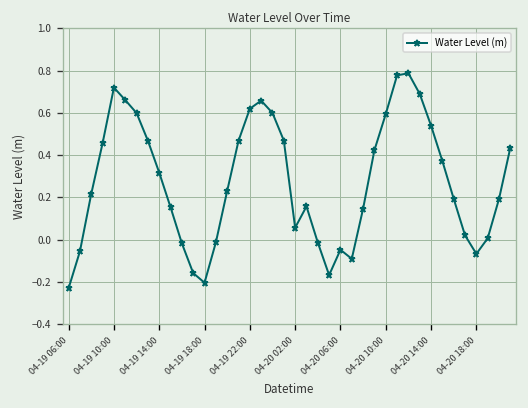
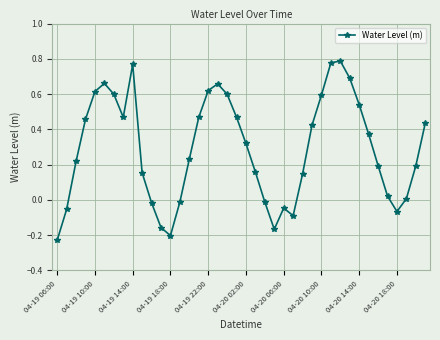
04-19 10:00: 0.72 -> 0.61
04-19 14:00: 0.32 -> 0.77
04-20 02:00: 0.06 -> 0.32
